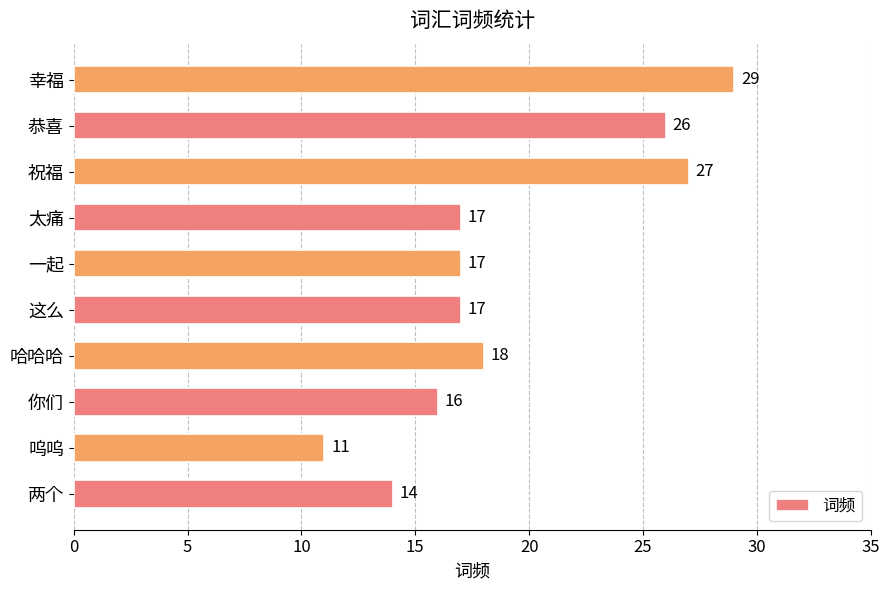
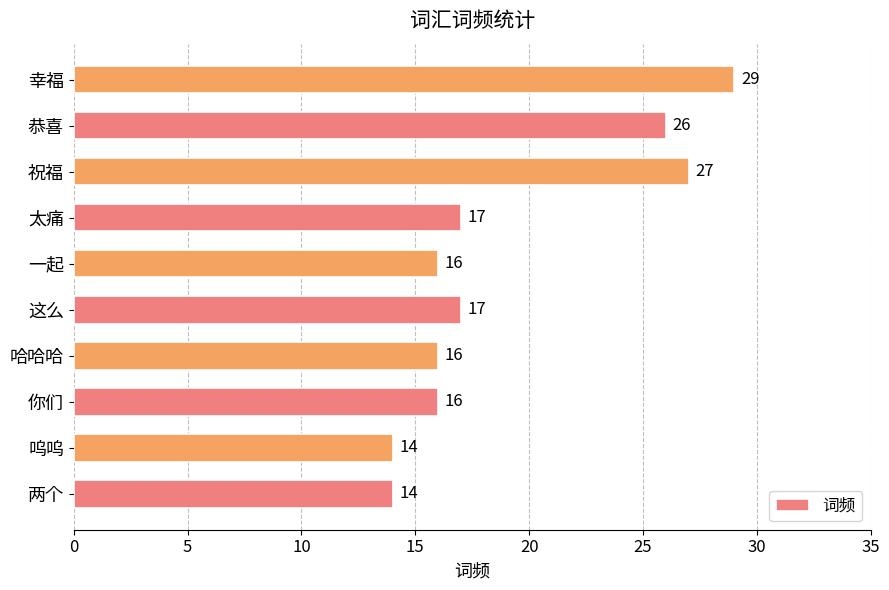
一起: 17 -> 16
哈哈哈: 18 -> 16
呜呜: 11 -> 14
